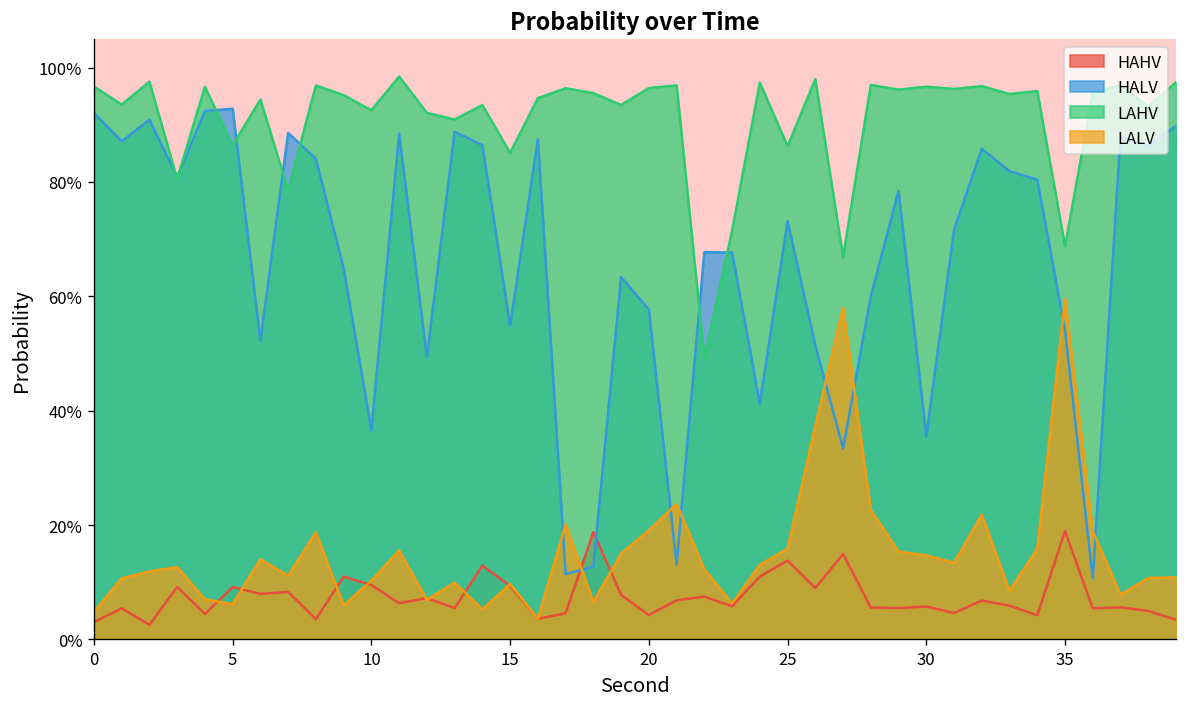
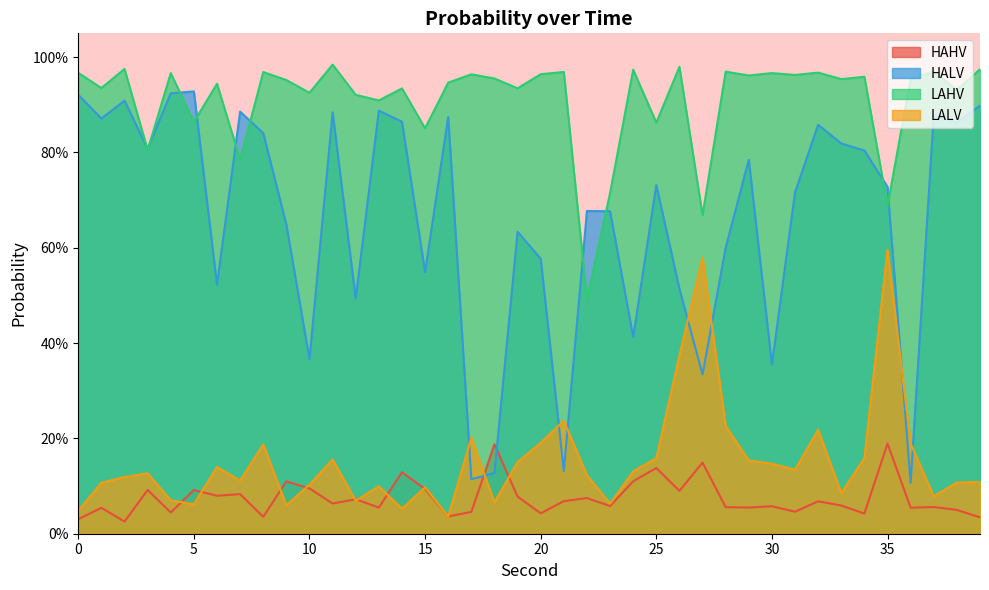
HALV, 35: 54% -> 73%
